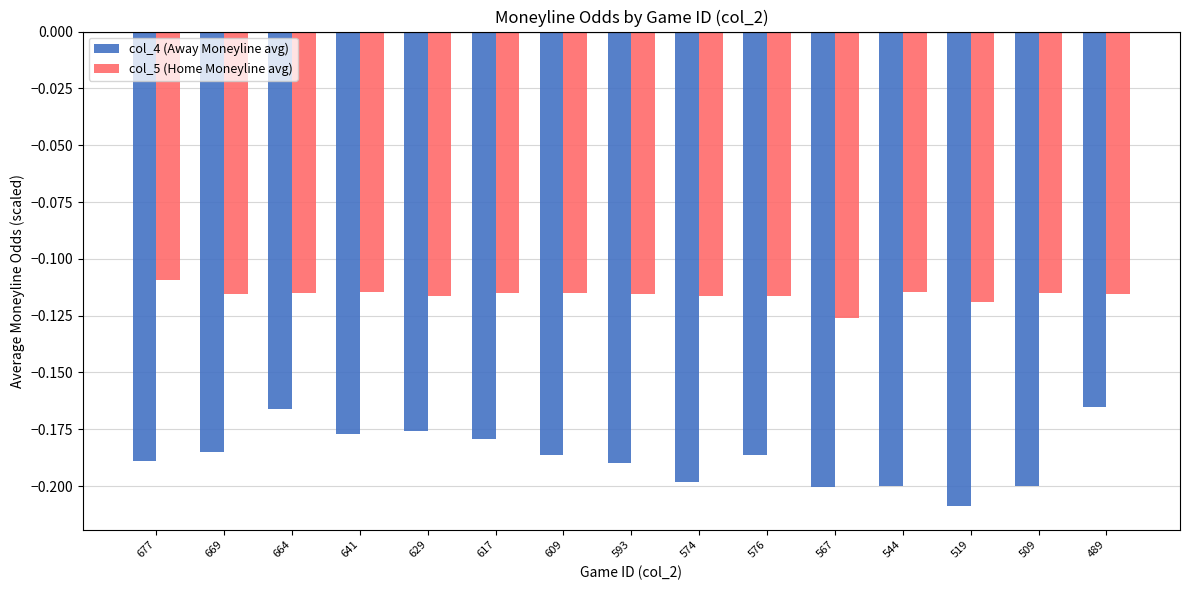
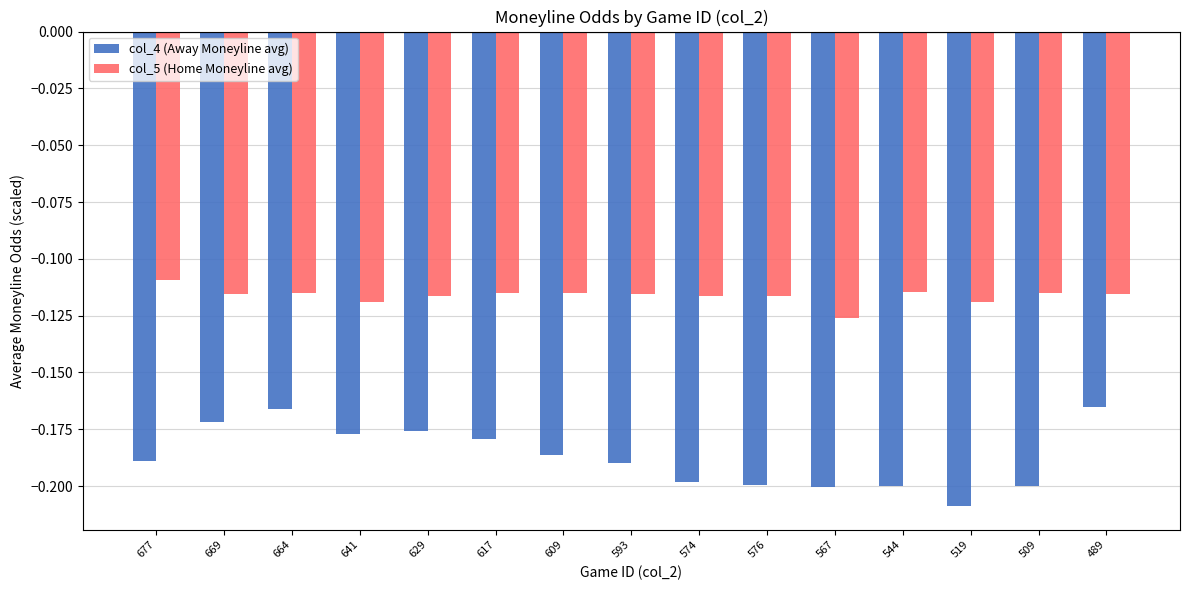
col_4 (Away Moneyline avg), 669: -0.185 -> -0.172
col_5 (Home Moneyline avg), 641: -0.115 -> -0.119
col_4 (Away Moneyline avg), 576: -0.186 -> -0.199
